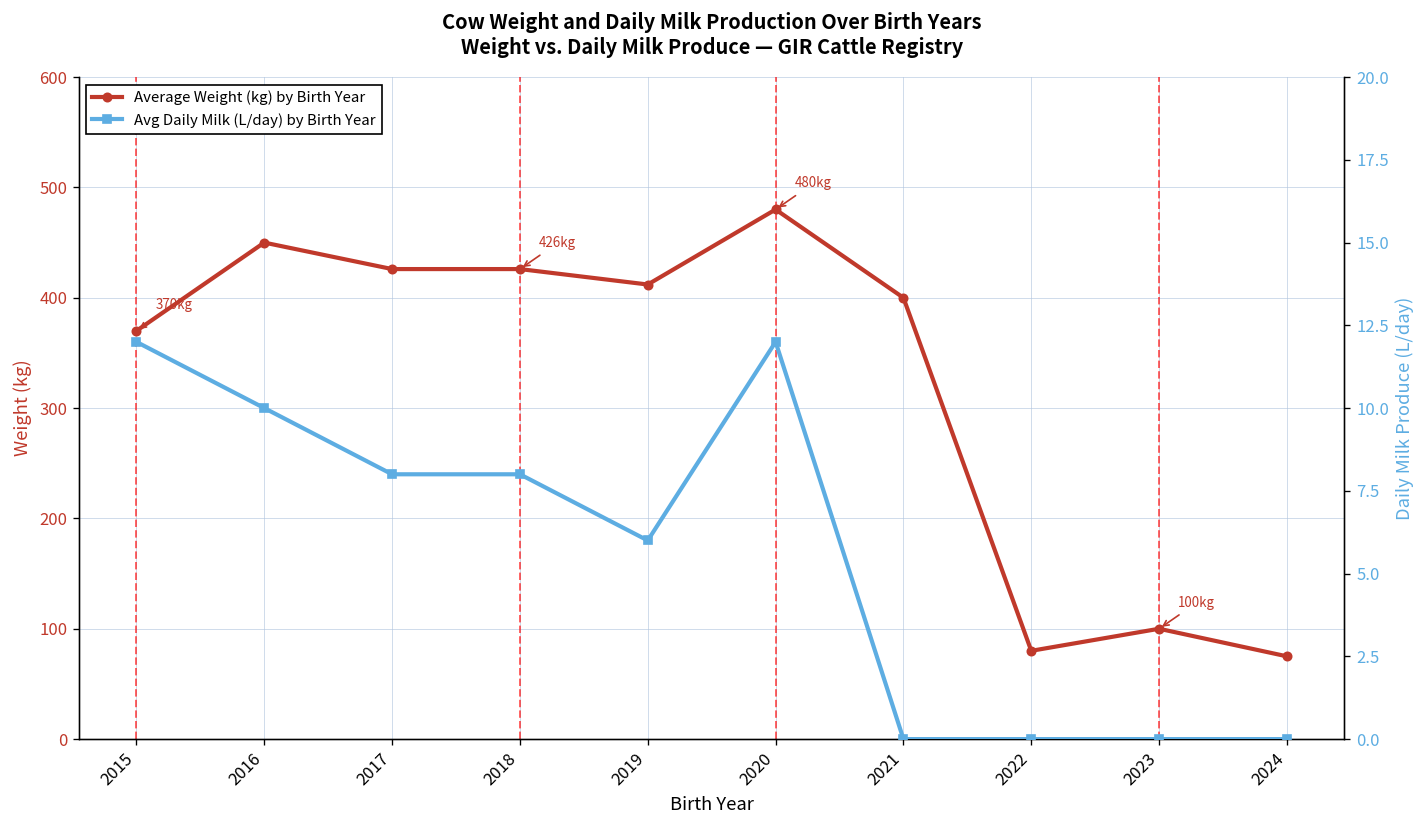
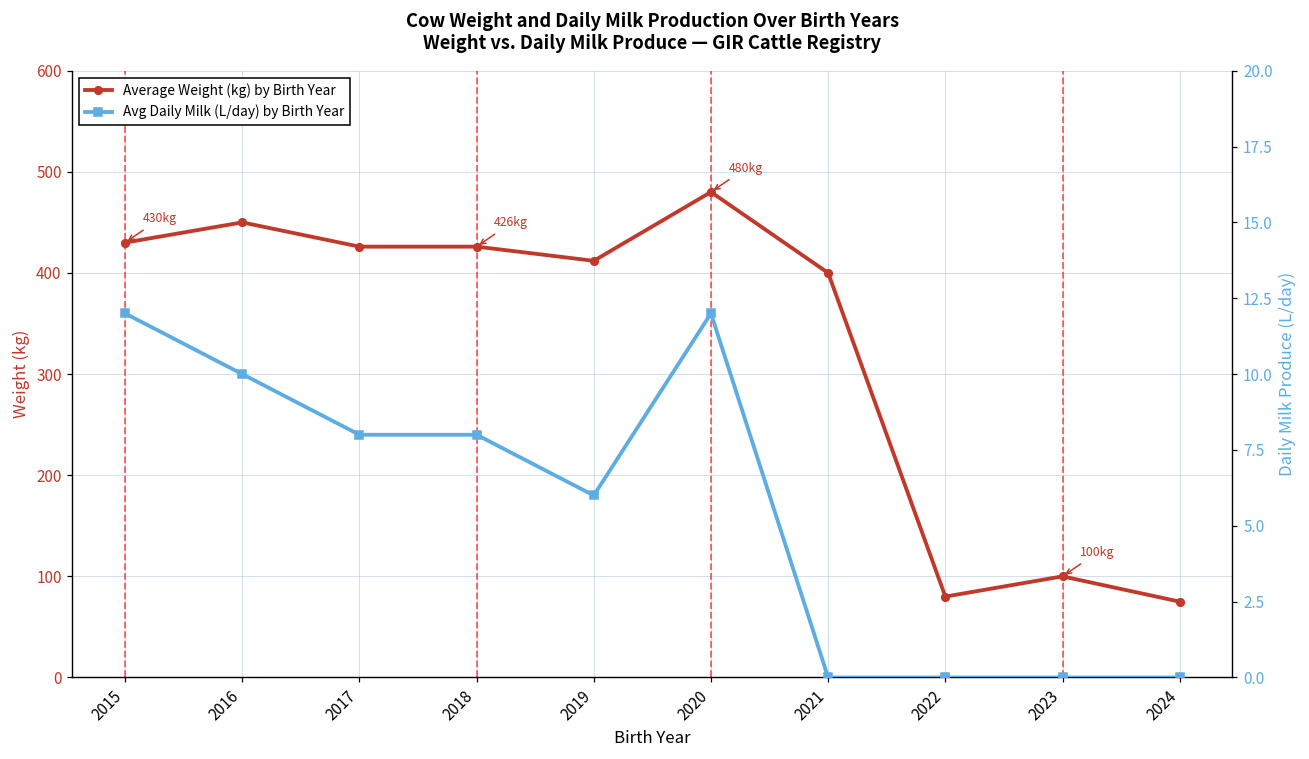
Average Weight (kg) by Birth Year, 2015: 370 -> 430
